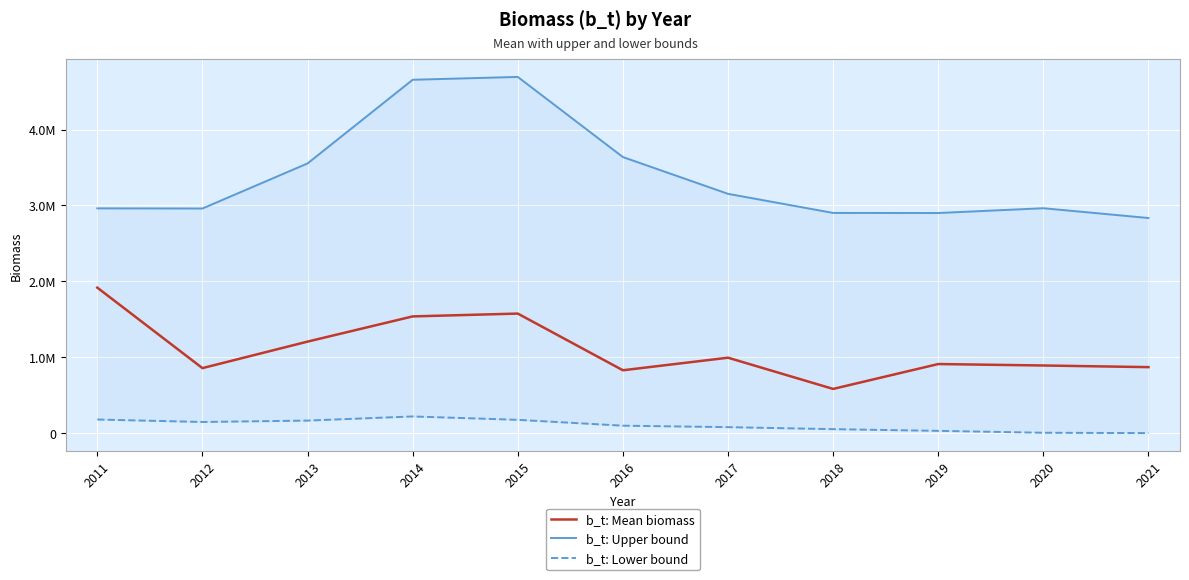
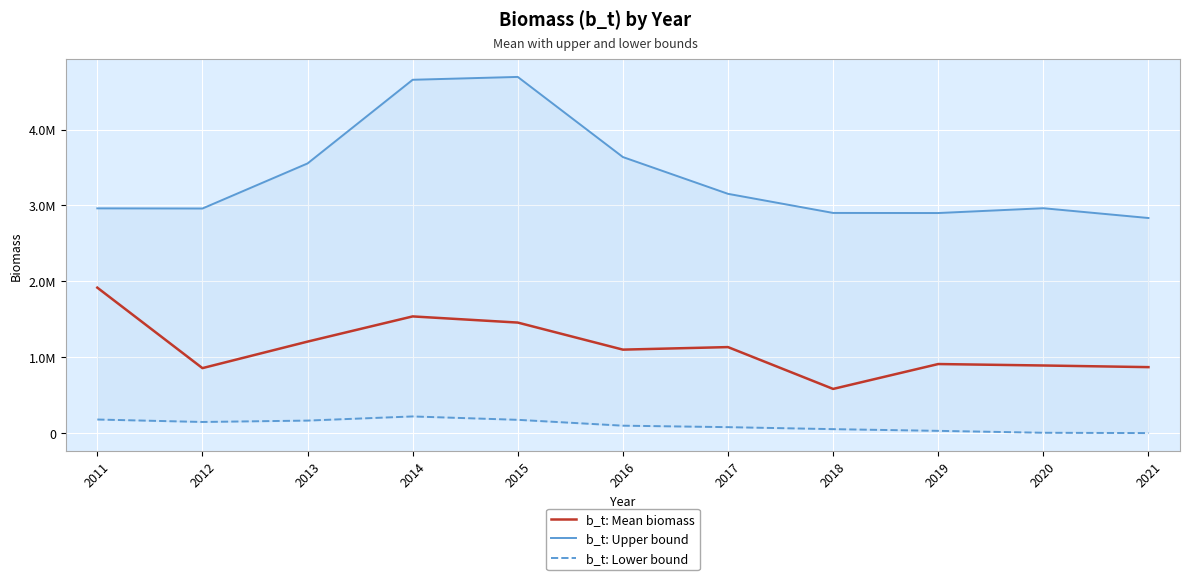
b_t: Mean biomass, 2015: 1600000 -> 1500000
b_t: Mean biomass, 2016: 800000 -> 1100000
b_t: Mean biomass, 2017: 1000000 -> 1100000
